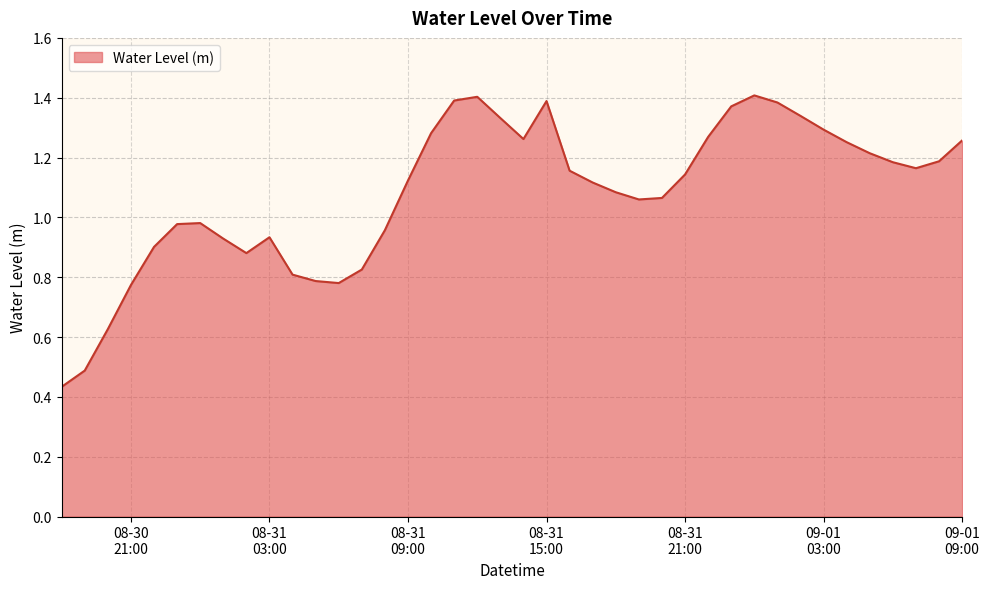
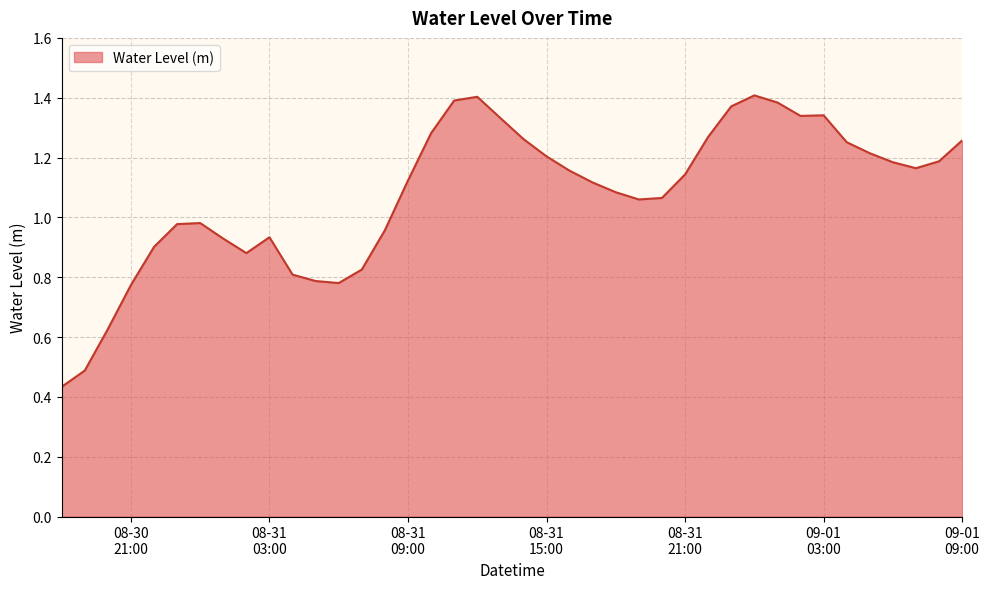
08-31 15:00: 1.39 -> 1.20
09-01 03:00: 1.29 -> 1.34
